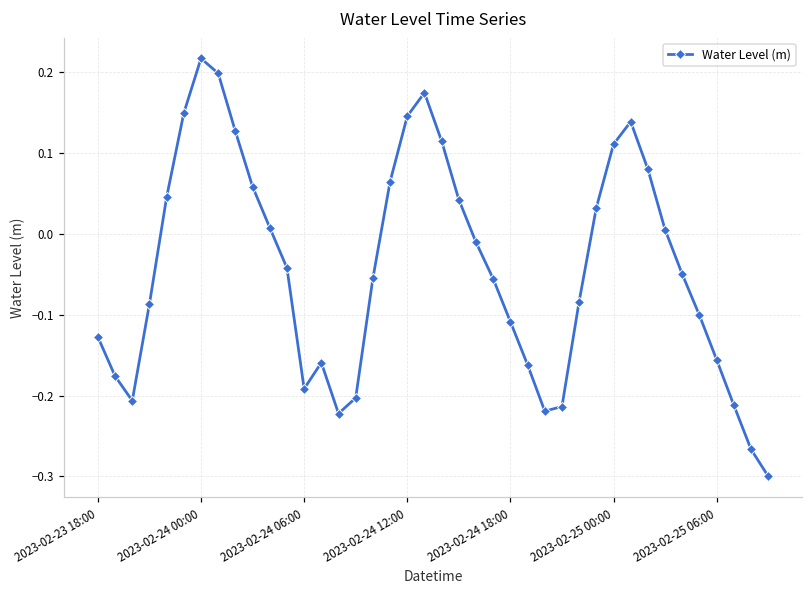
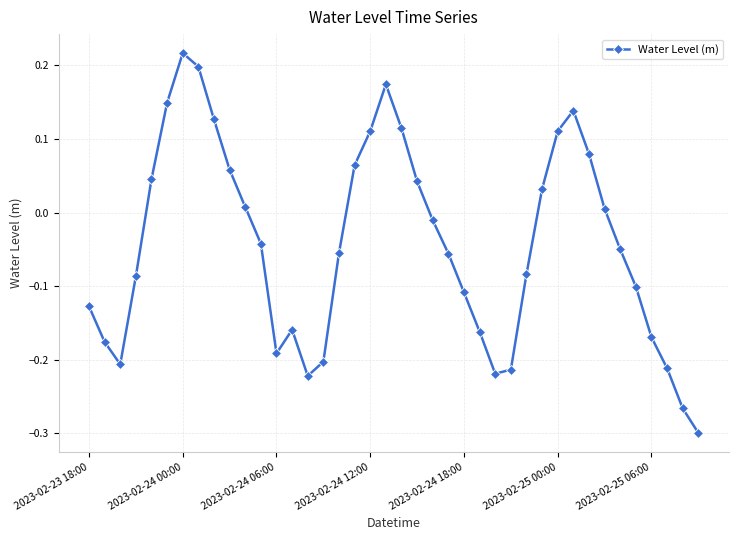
Water Level (m), 2023-02-24 12:00: 0.15 -> 0.11
Water Level (m), 2023-02-25 06:00: -0.16 -> -0.17
